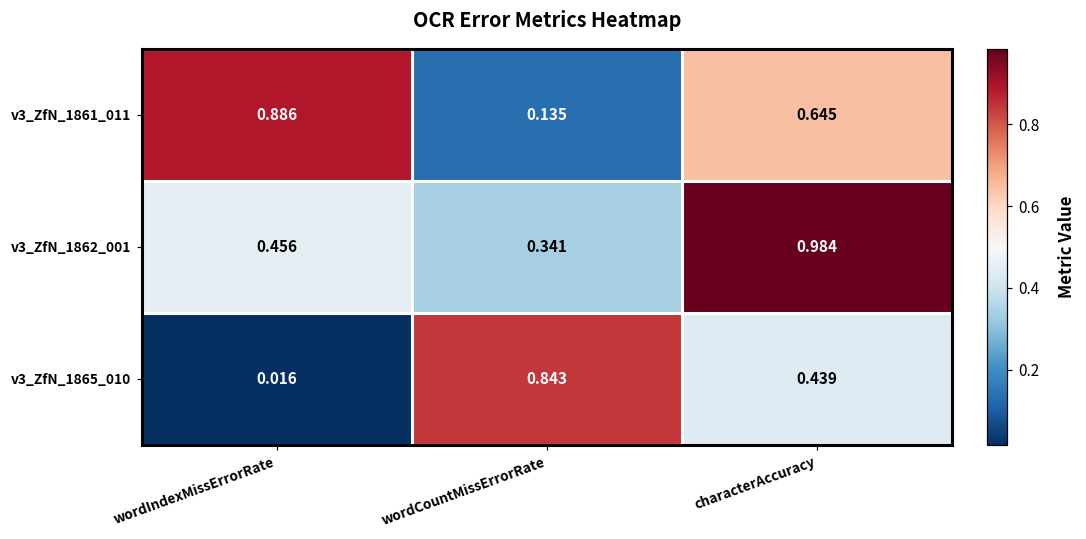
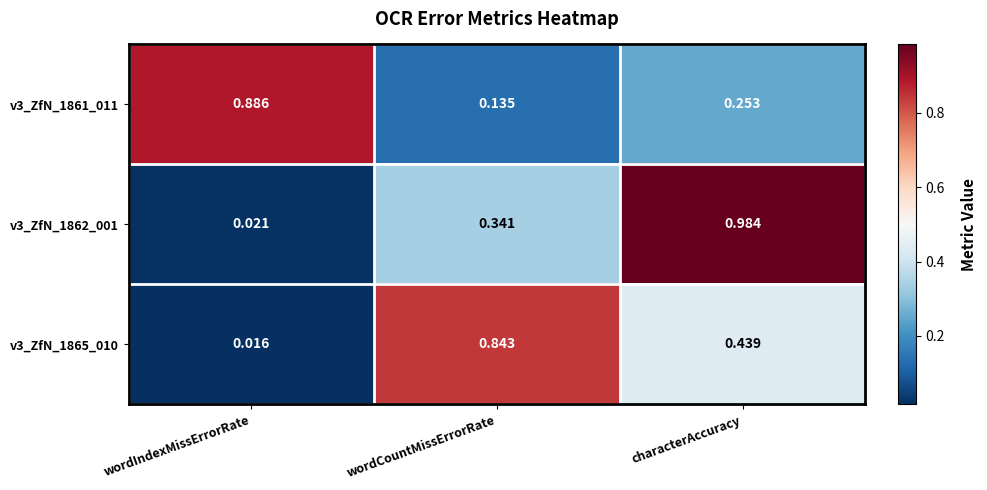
v3_ZfN_1861_011, characterAccuracy: 0.645 -> 0.253
v3_ZfN_1862_001, wordIndexMissErrorRate: 0.456 -> 0.021
